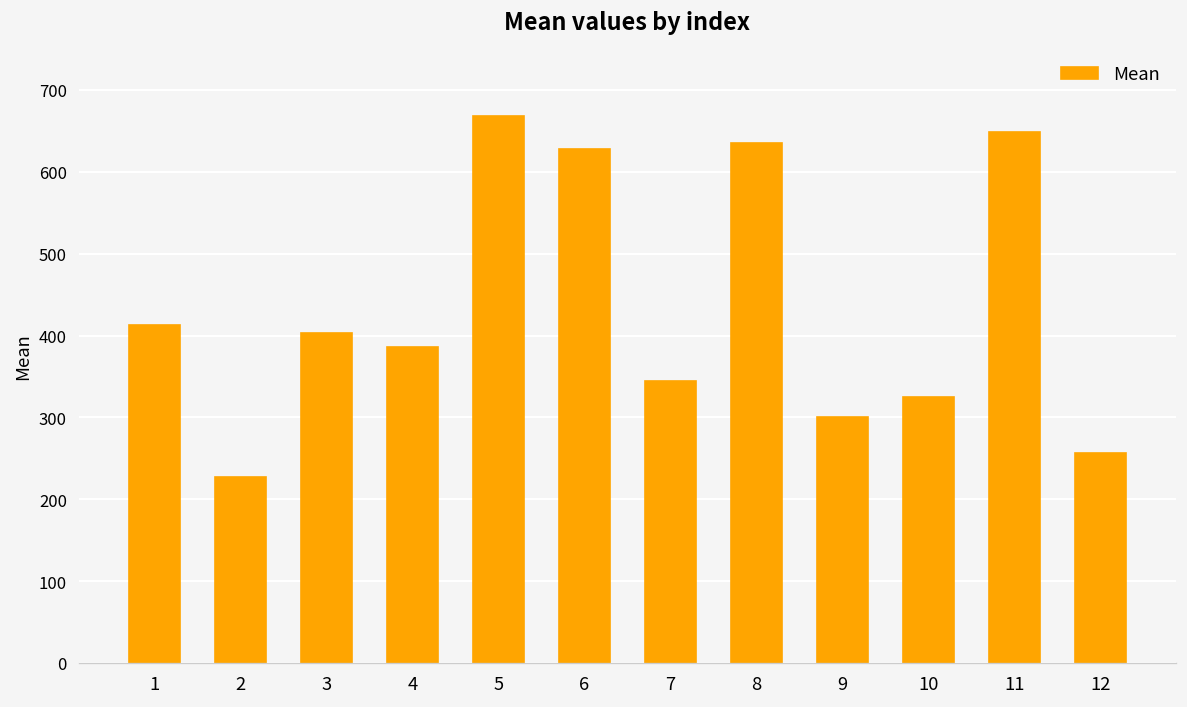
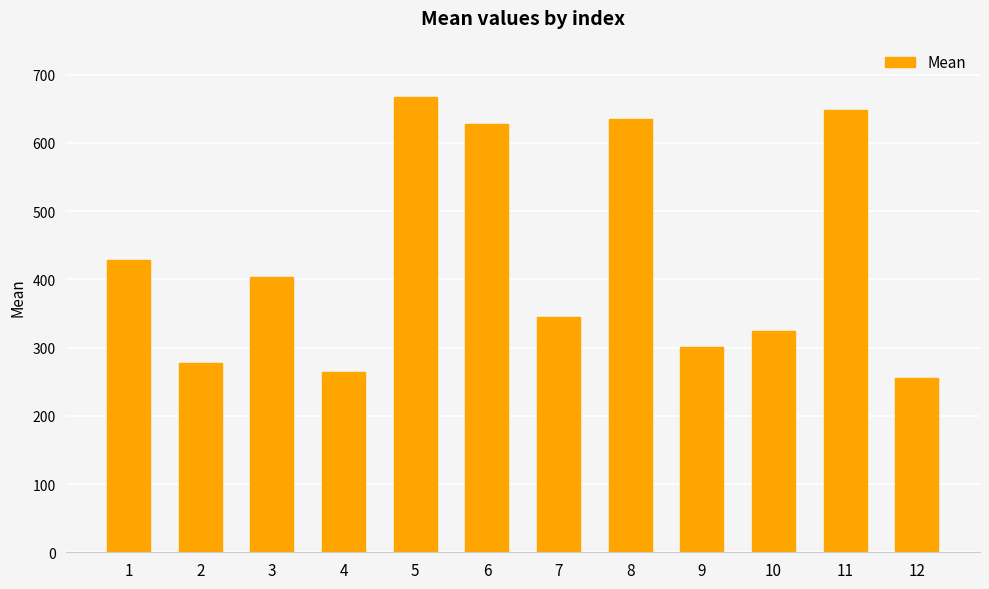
1: 410 -> 430
2: 230 -> 280
4: 390 -> 270
